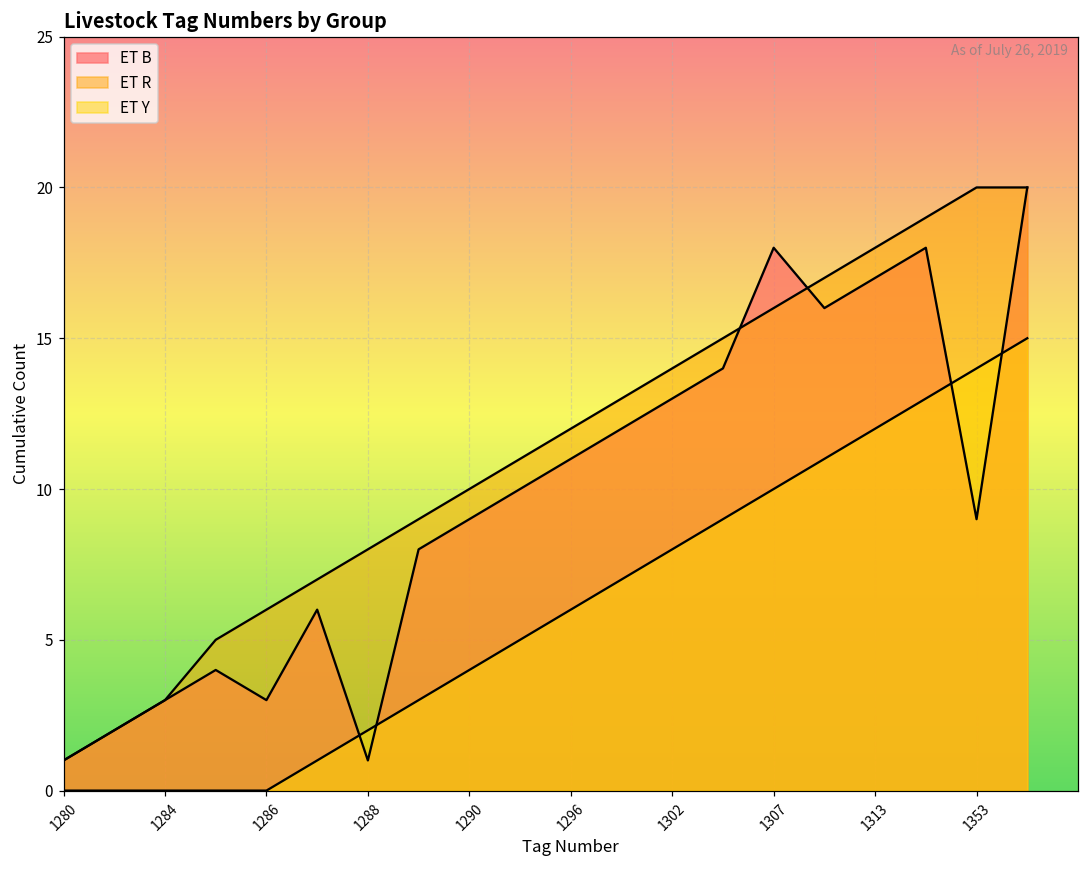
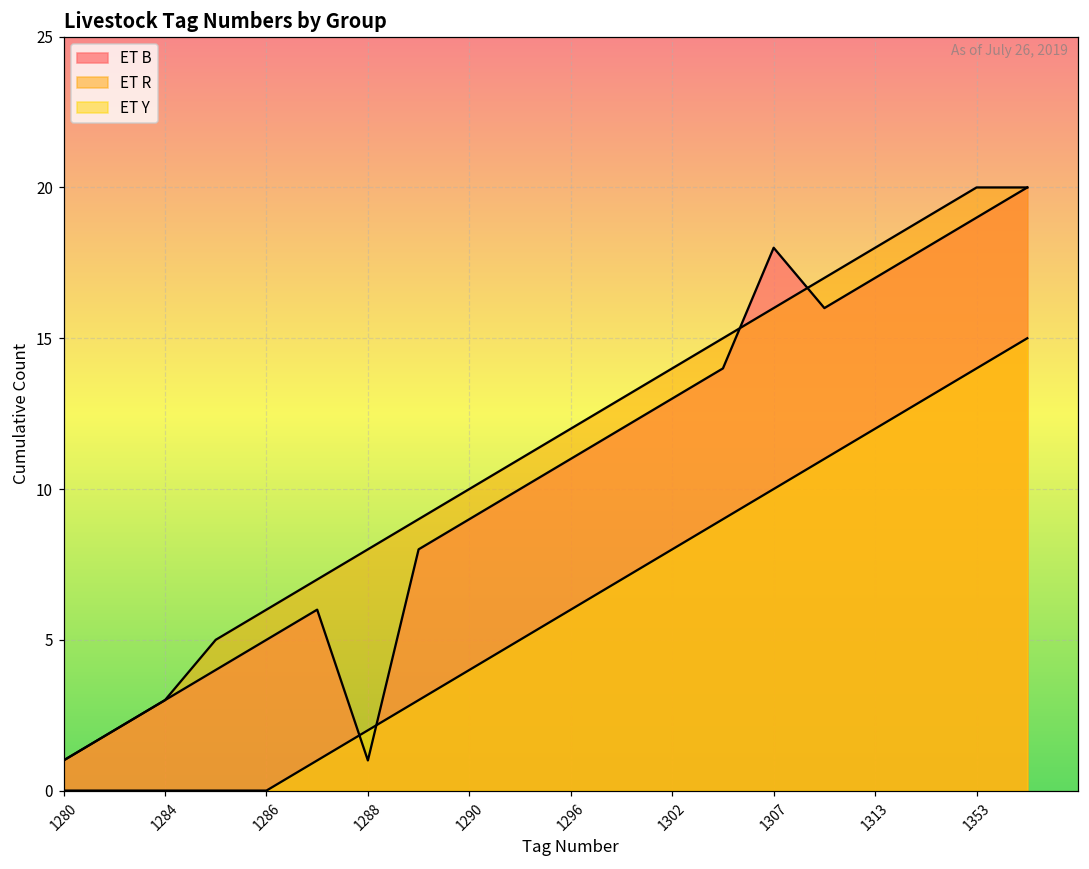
ET B, 1286: 3 -> 5
ET B, 1353: 9 -> 19
